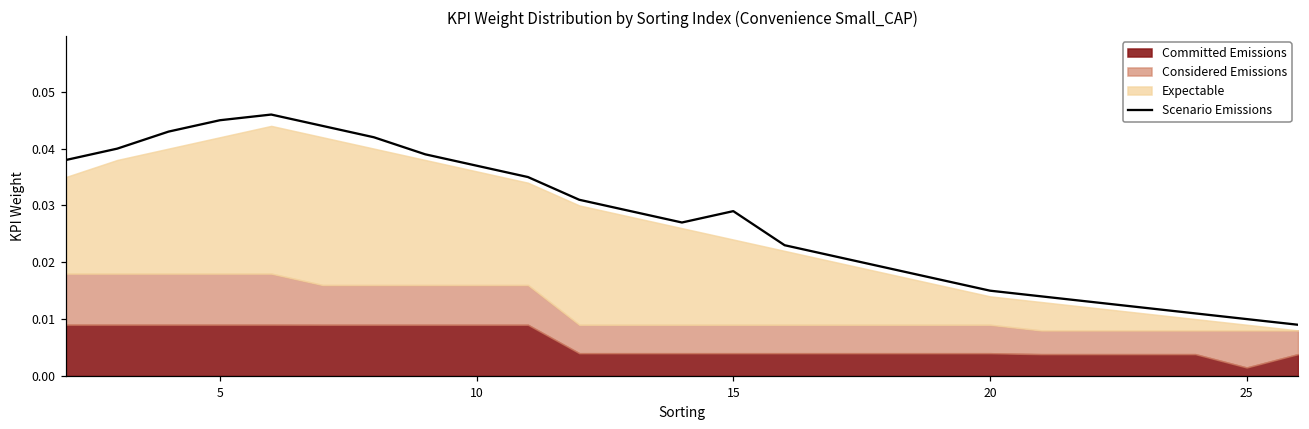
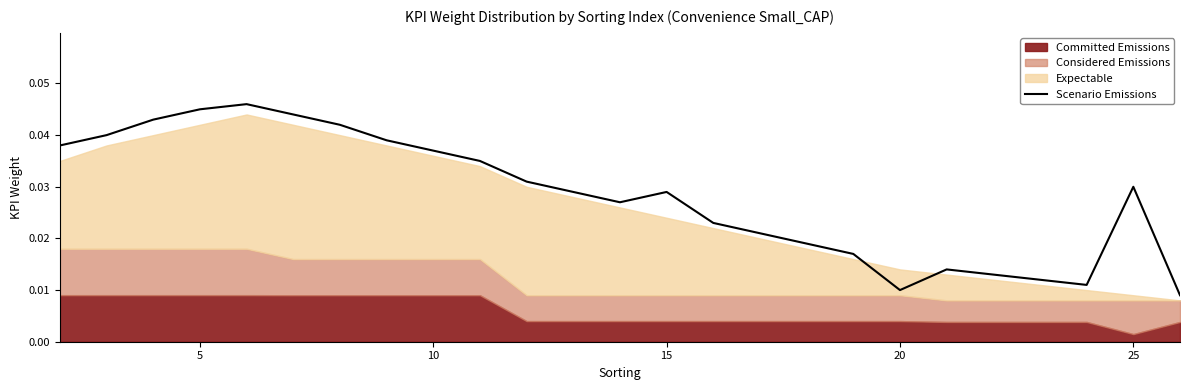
Scenario Emissions, 20: 0.015 -> 0.010
Scenario Emissions, 25: 0.01 -> 0.03
